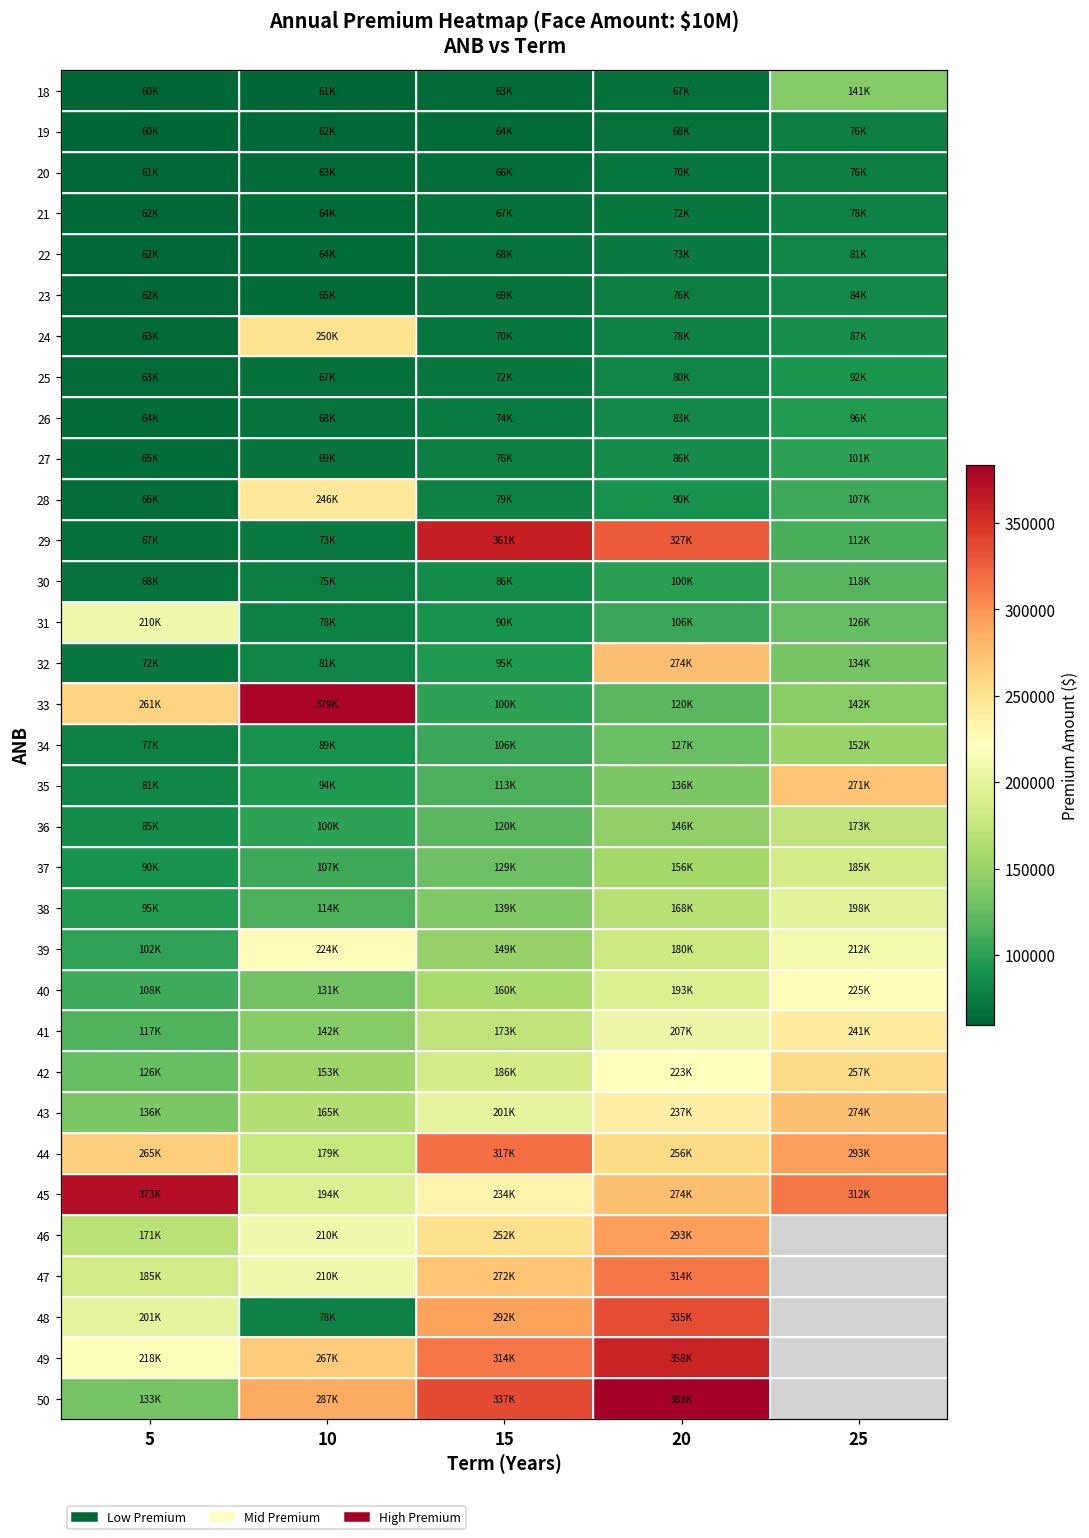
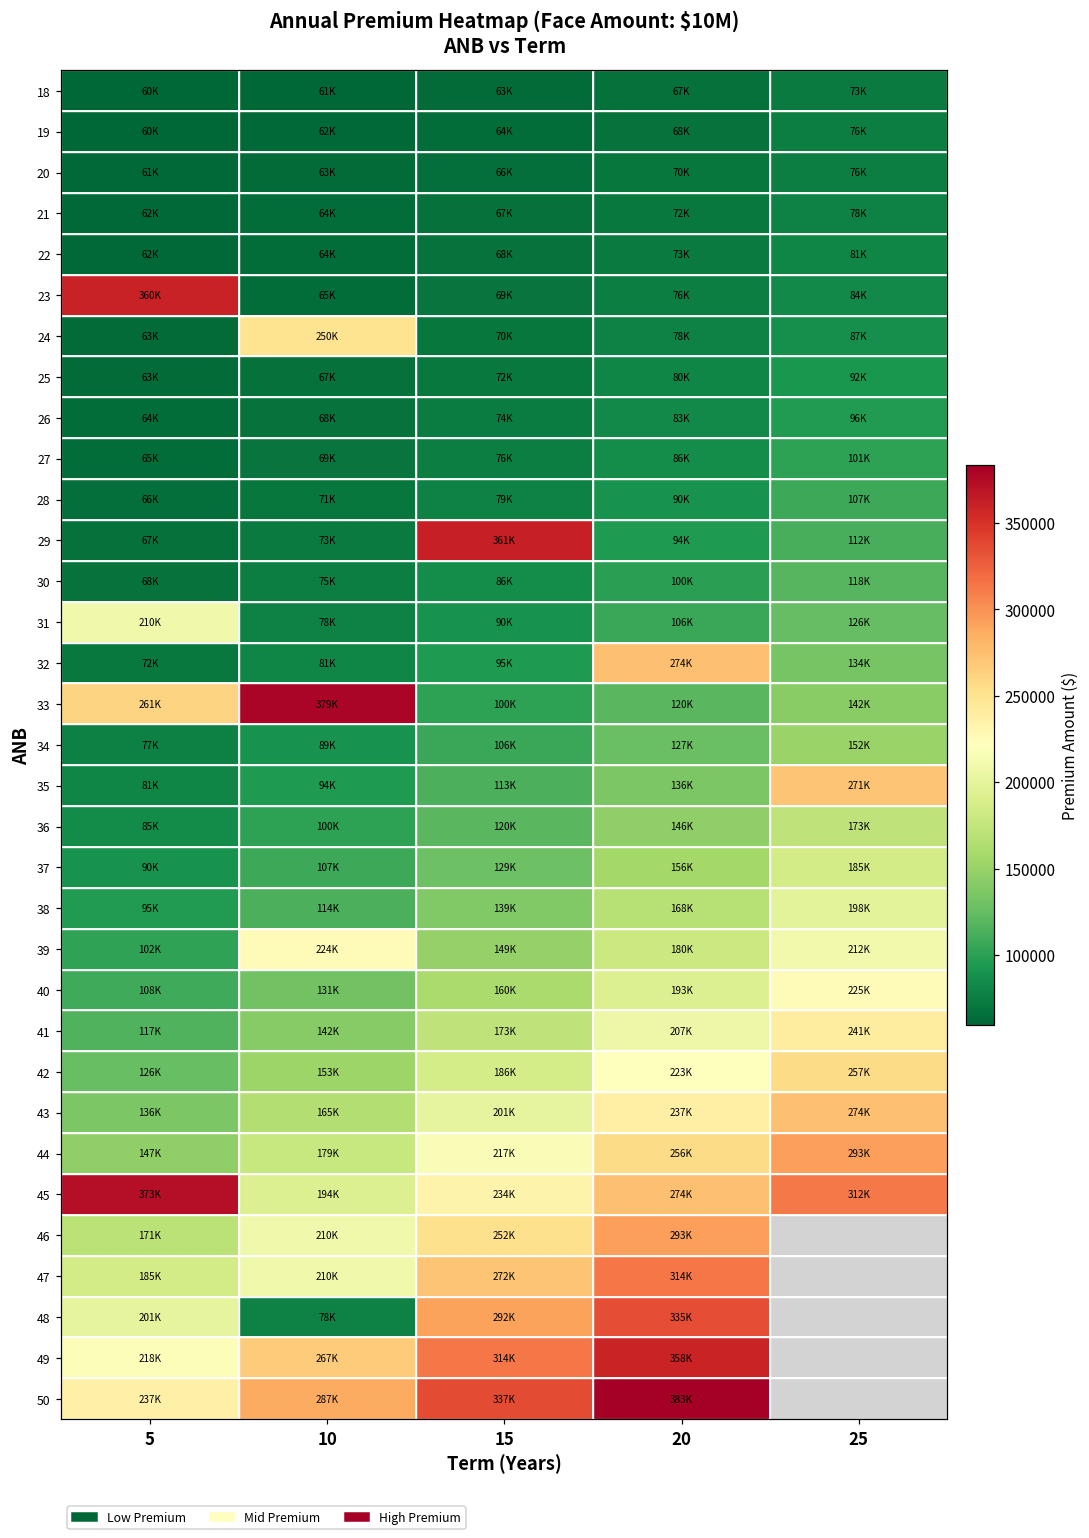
18, 25: 141K -> 73K
23, 5: 62K -> 360K
28, 10: 246K -> 71K
29, 20: 327K -> 94K
44, 5: 265K -> 147K
44, 15: 317K -> 217K
50, 5: 133K -> 237K
